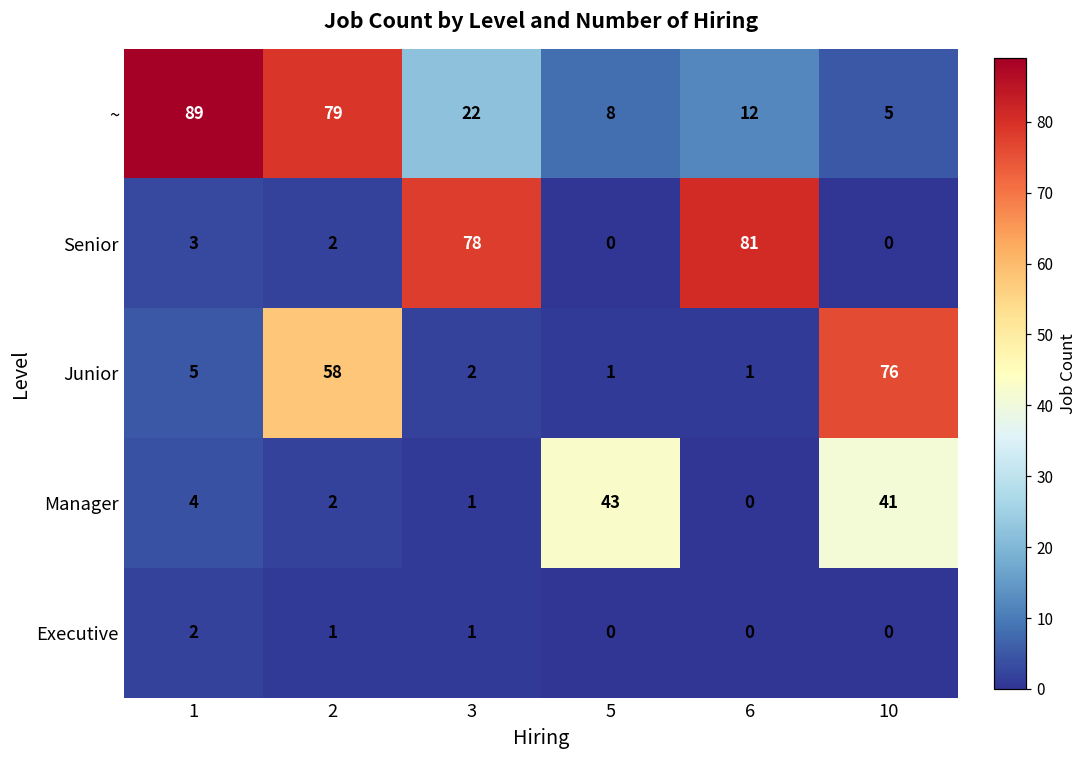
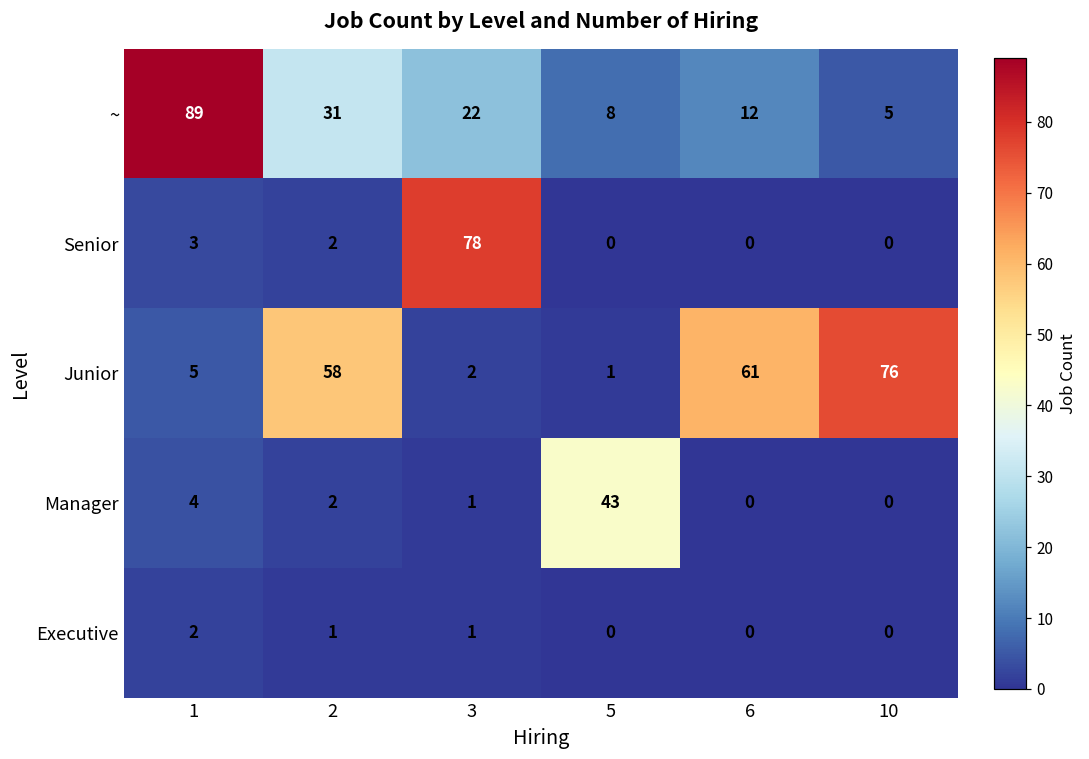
~, 2: 79 -> 31
Senior, 6: 81 -> 0
Junior, 6: 1 -> 61
Manager, 10: 41 -> 0
